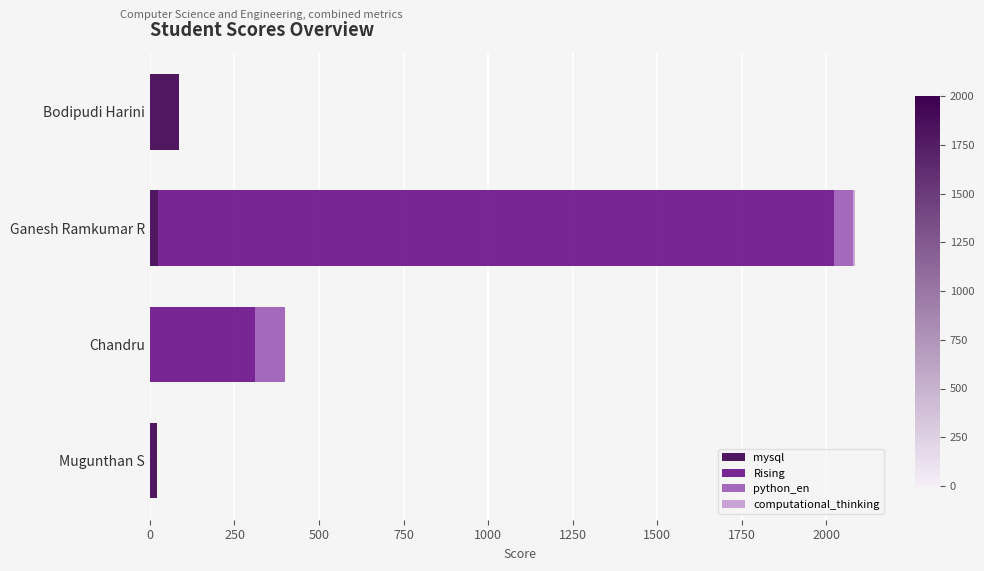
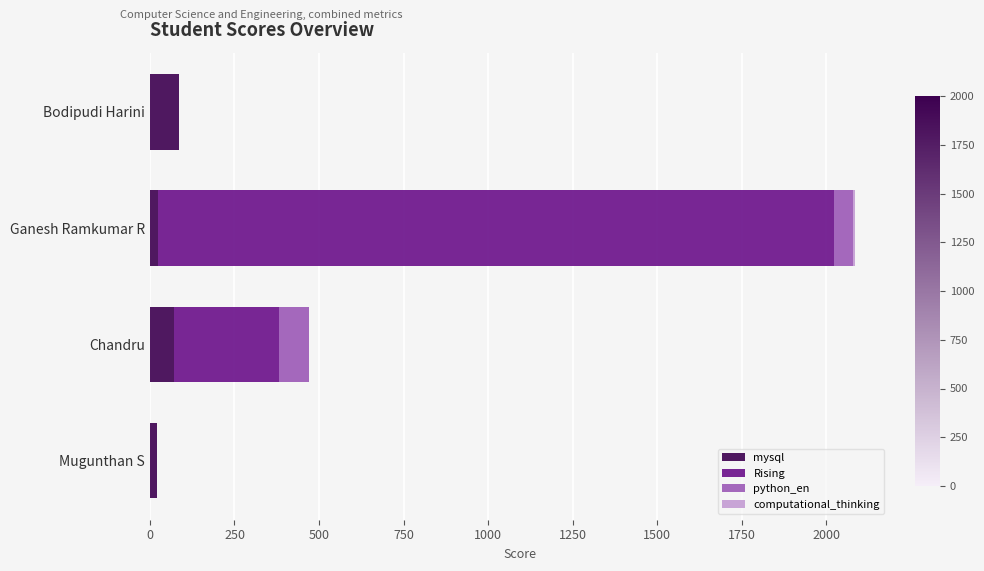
mysql, Chandru: 0 -> 70
